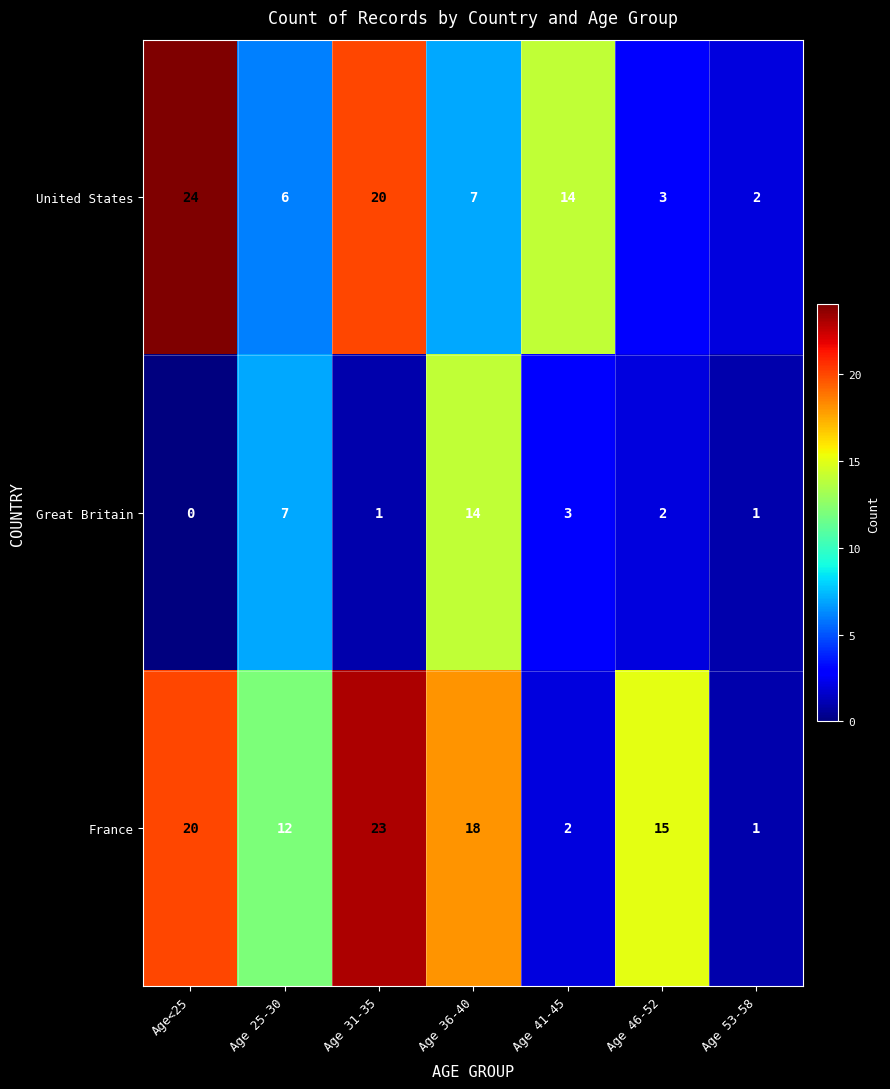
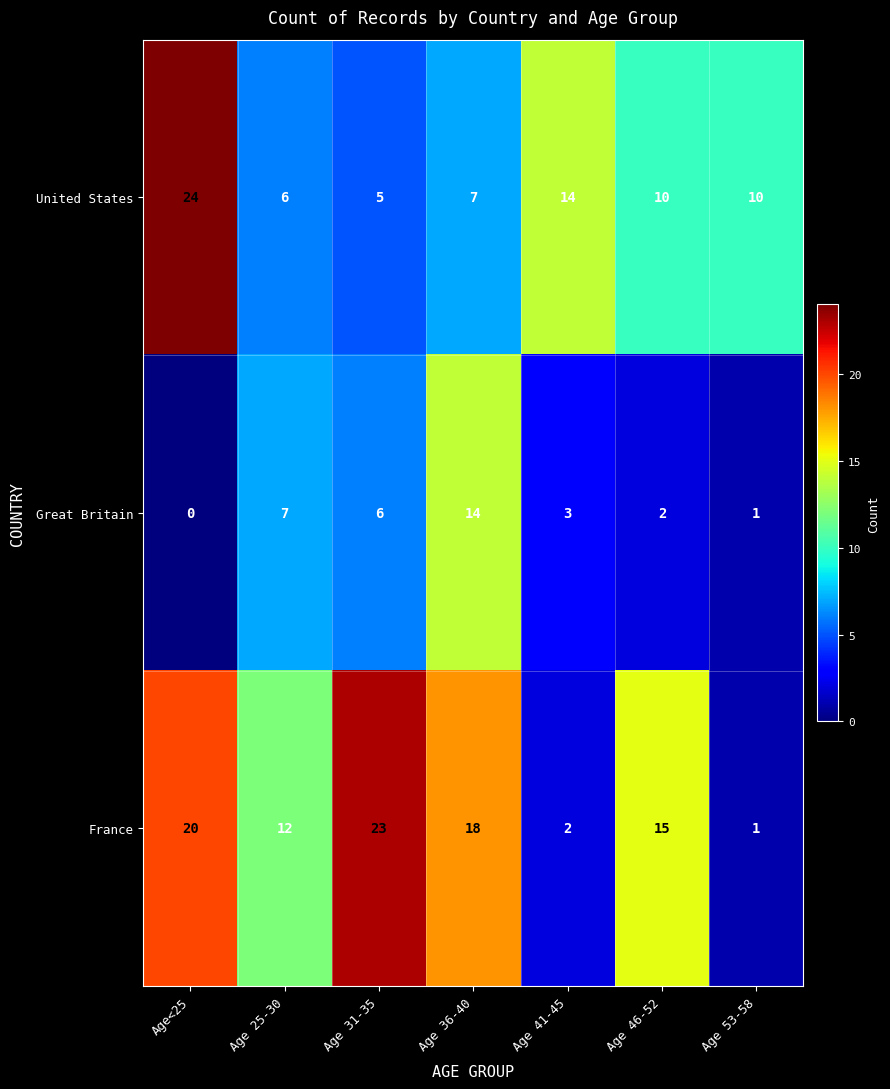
United States, Age 31-35: 20 -> 5
United States, Age 46-52: 3 -> 10
United States, Age 53-58: 2 -> 10
Great Britain, Age 31-35: 1 -> 6
